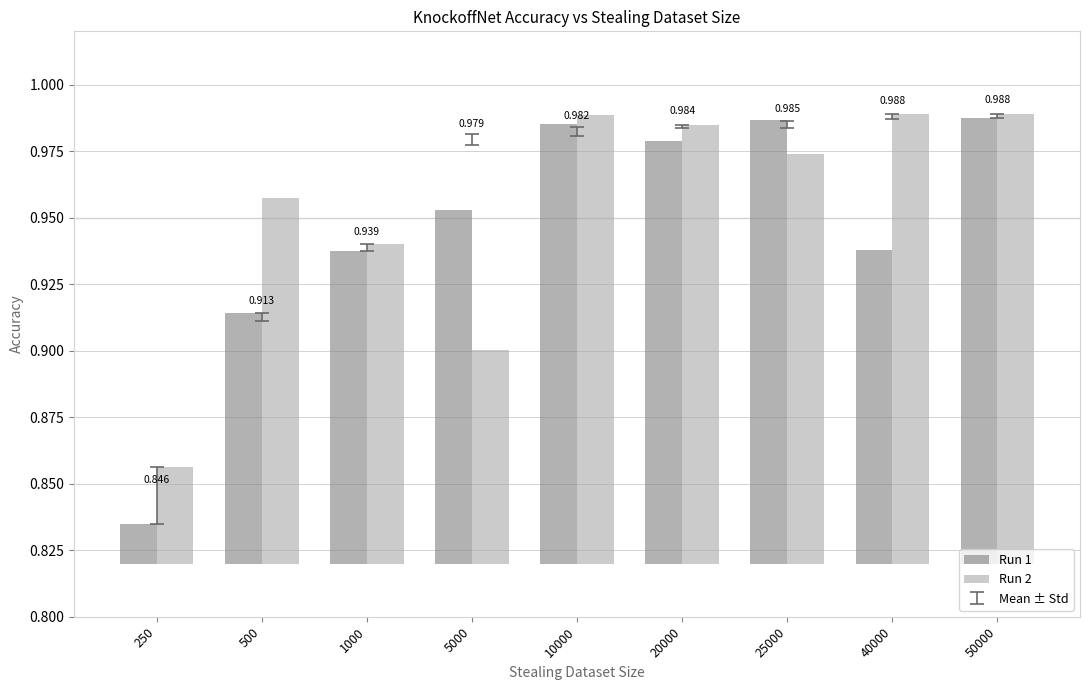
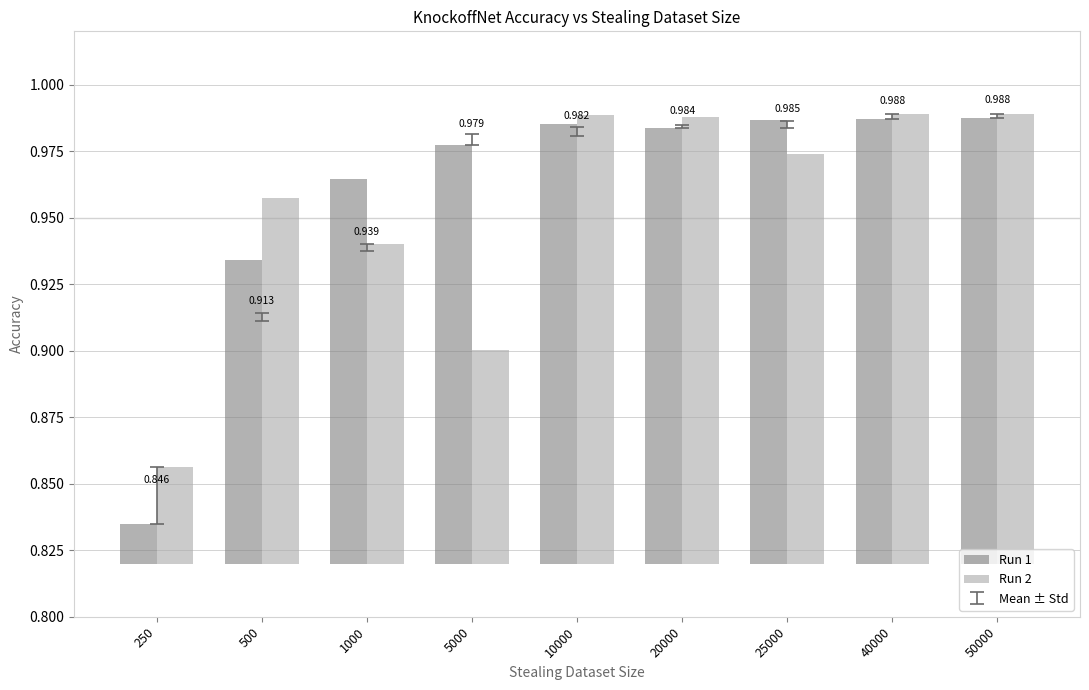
Run 1, 500: 0.914 -> 0.934
Run 1, 1000: 0.938 -> 0.965
Run 1, 5000: 0.953 -> 0.977
Run 1, 20000: 0.979 -> 0.984
Run 2, 20000: 0.985 -> 0.988
Run 1, 40000: 0.938 -> 0.987
